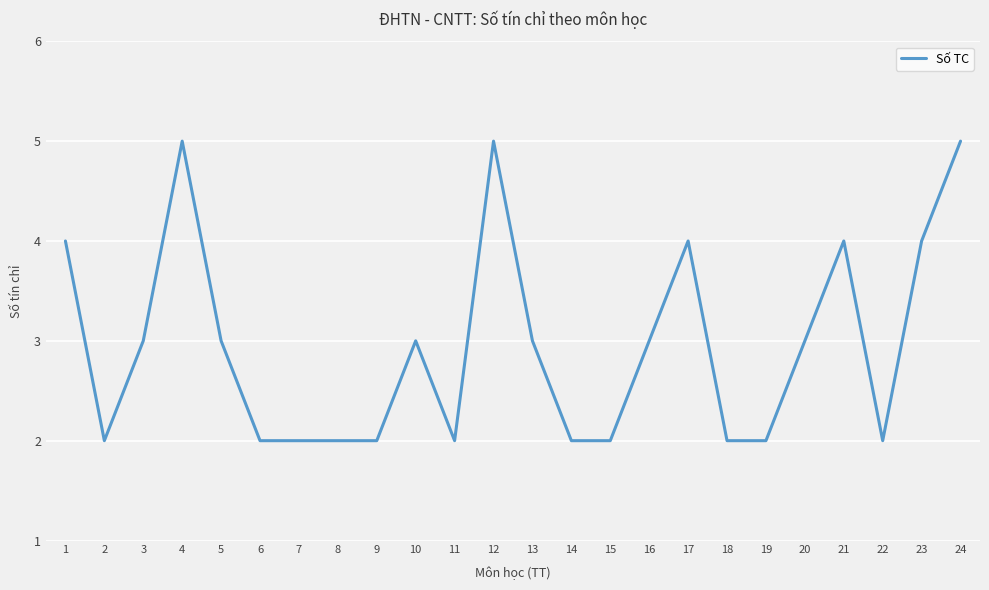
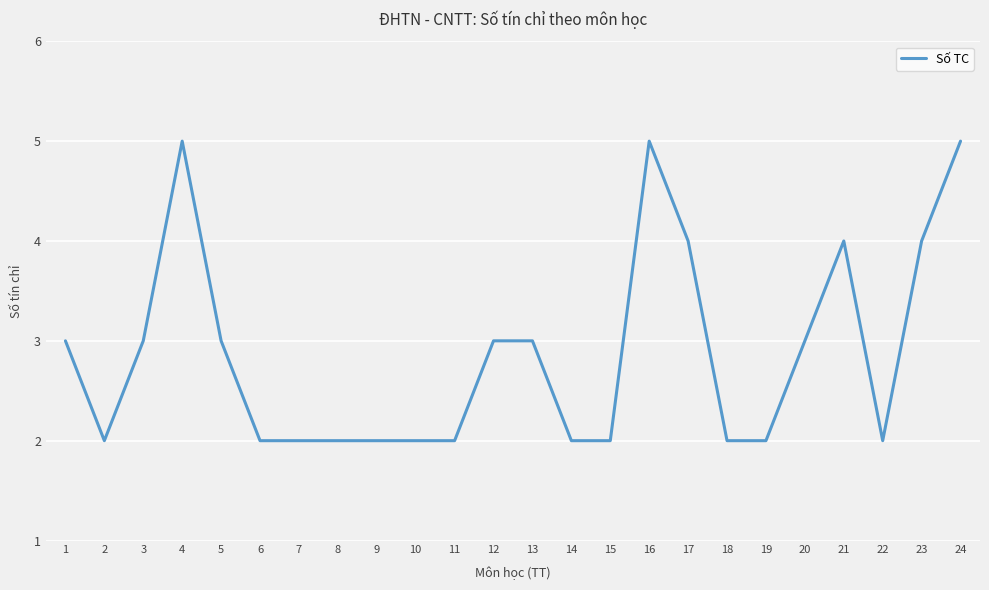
1: 4 -> 3
10: 3 -> 2
12: 5 -> 3
16: 3 -> 5
